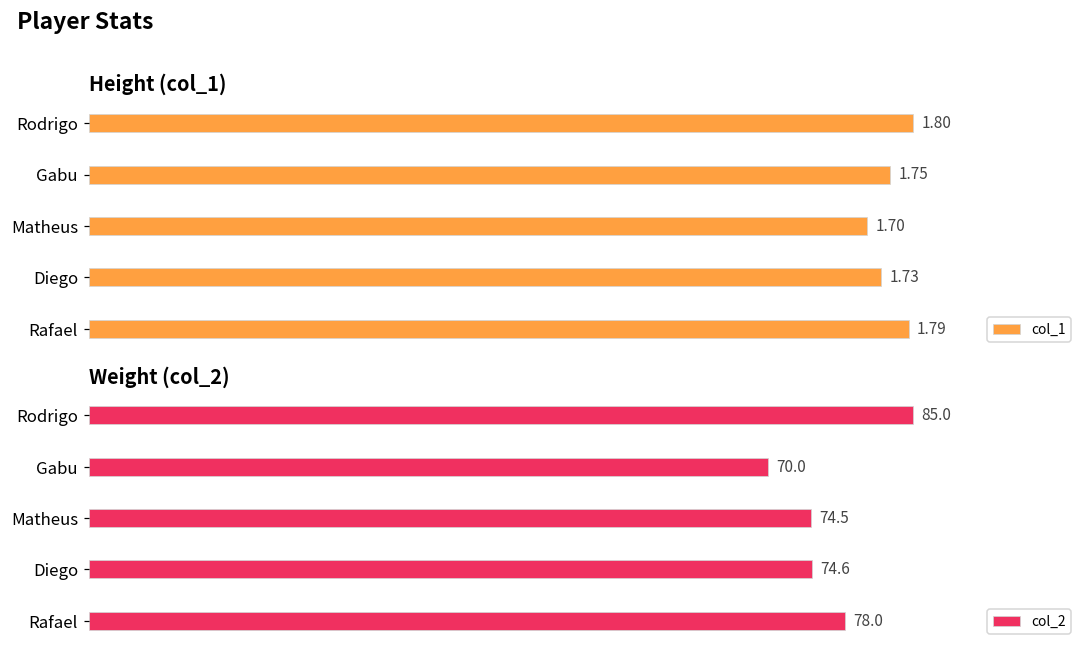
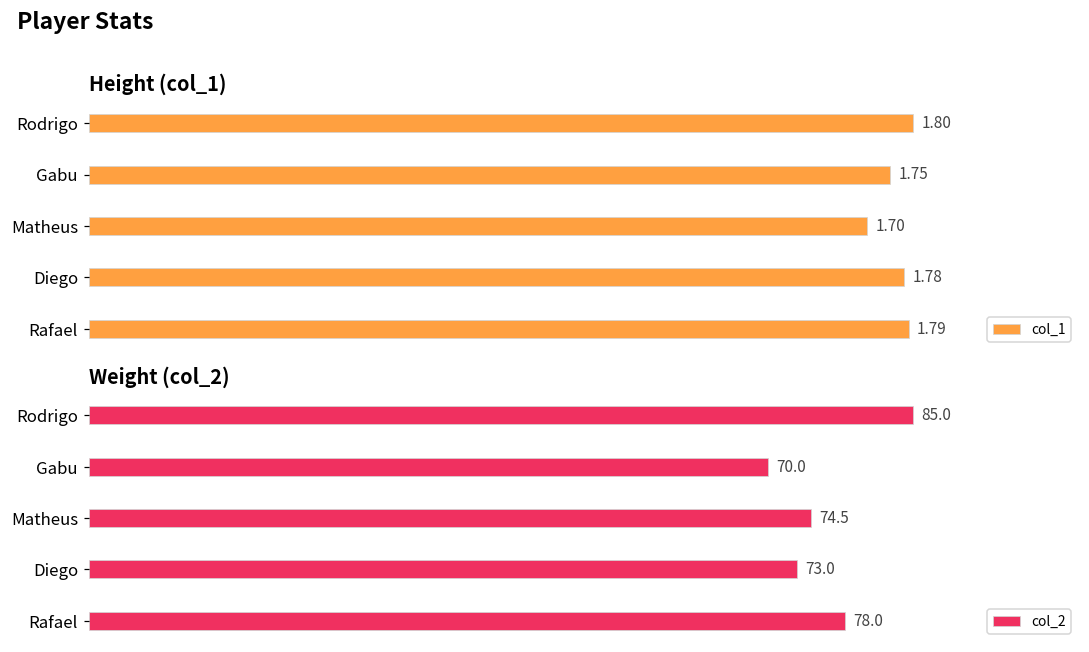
Height (col_1), Diego: 1.73 -> 1.78
Weight (col_2), Diego: 74.6 -> 73.0
